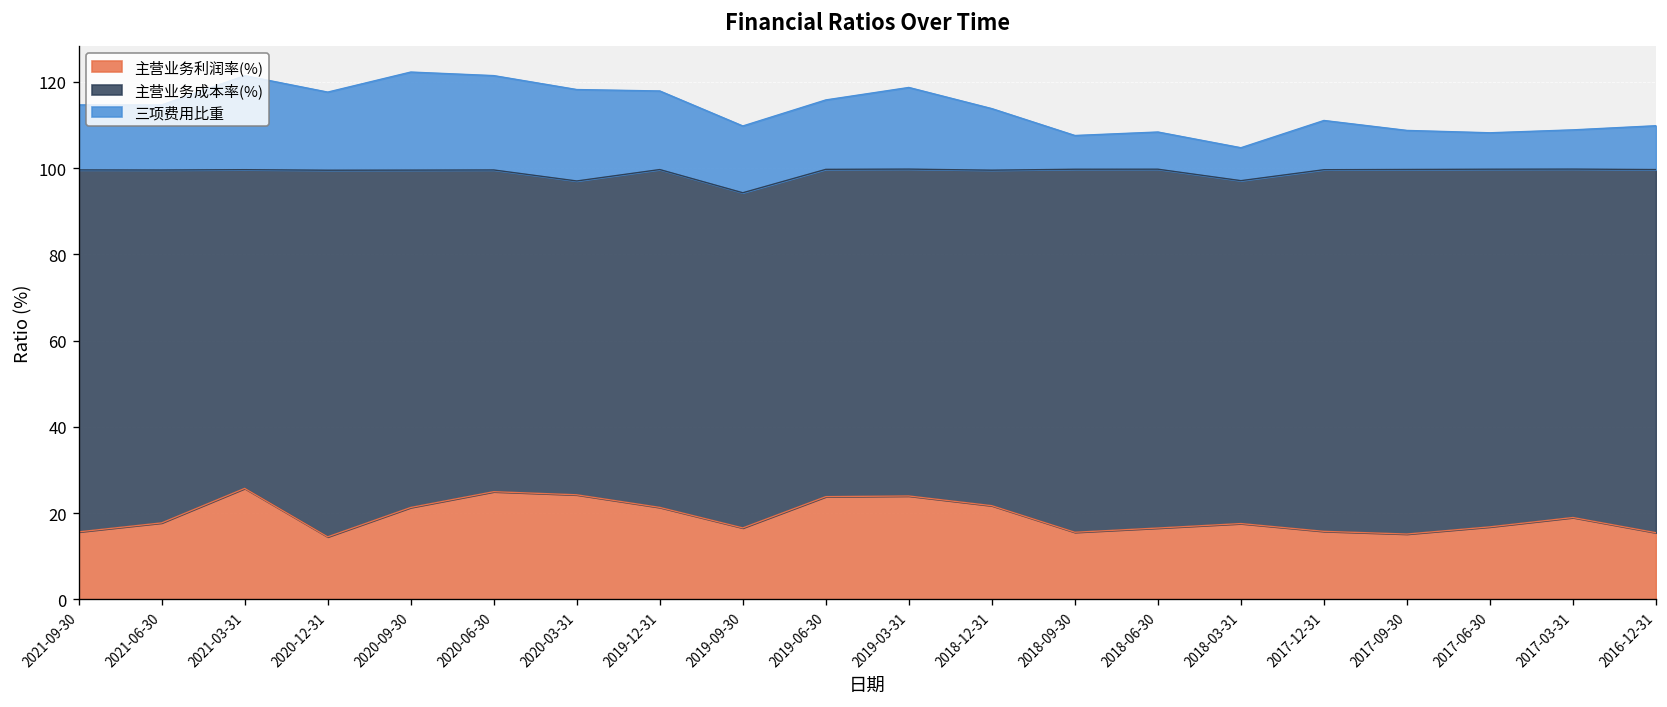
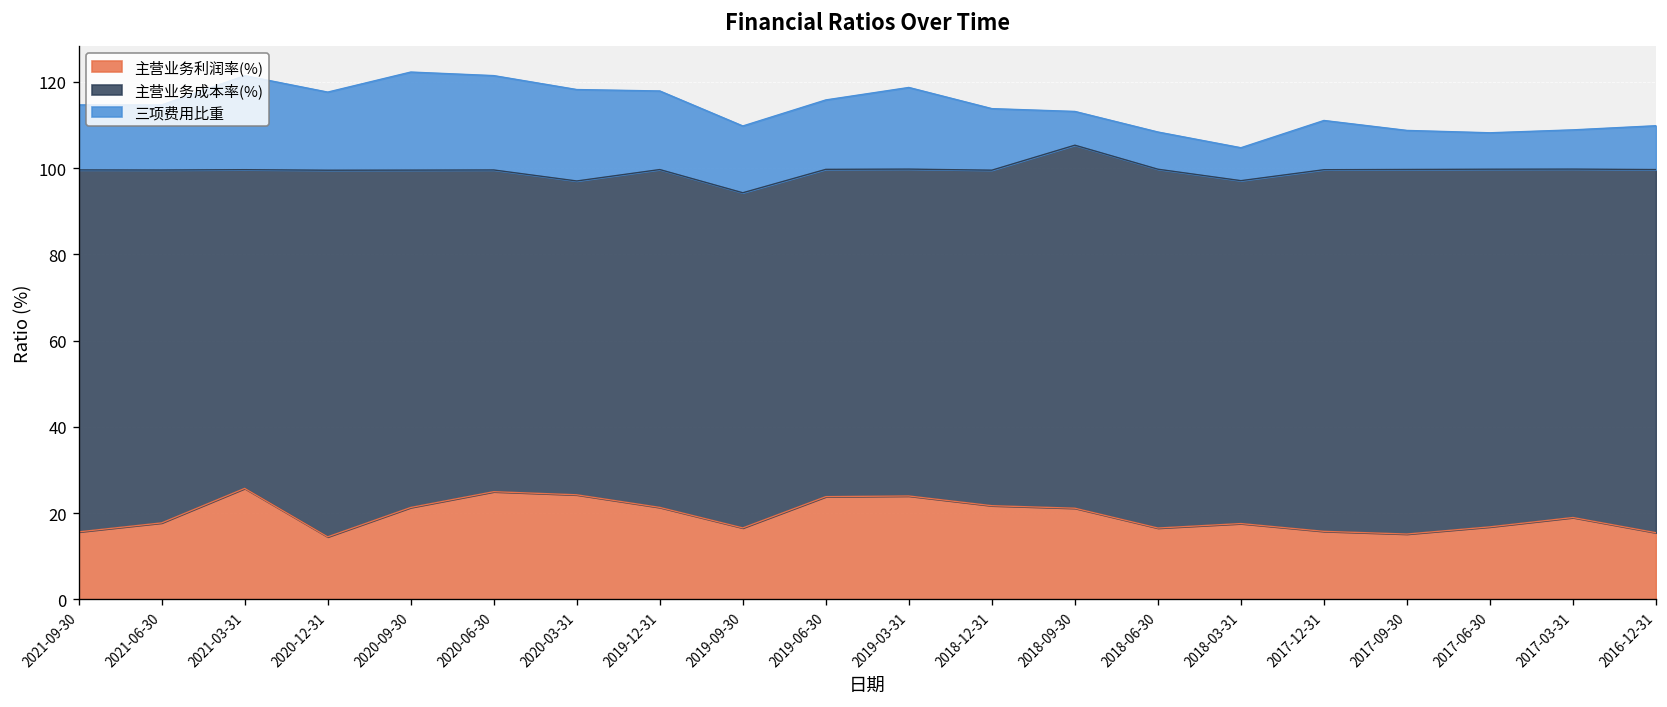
主营业务利润率(%), 2018-09-30: 16 -> 21
